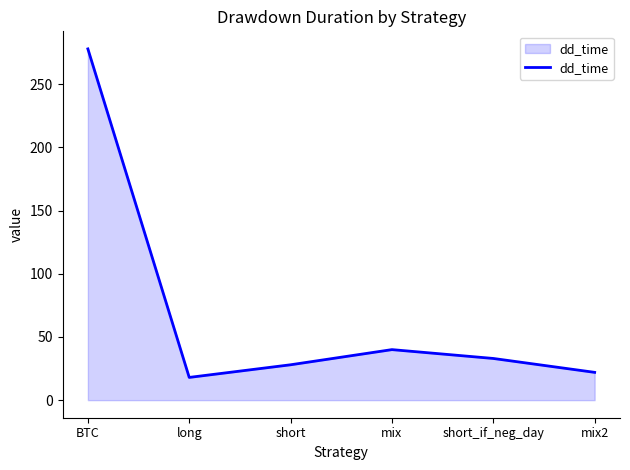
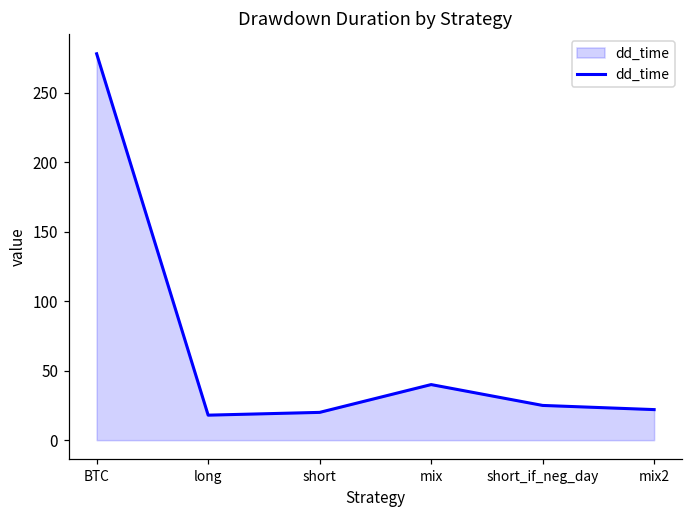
short: 28 -> 20
short_if_neg_day: 33 -> 25
